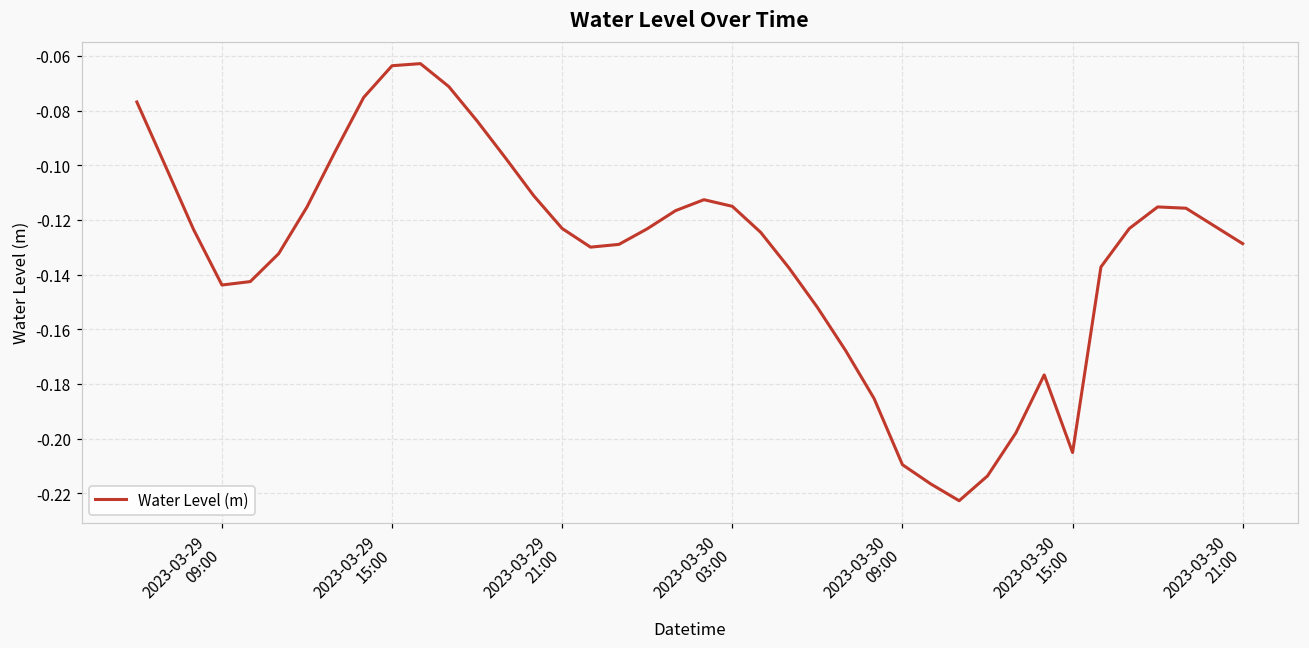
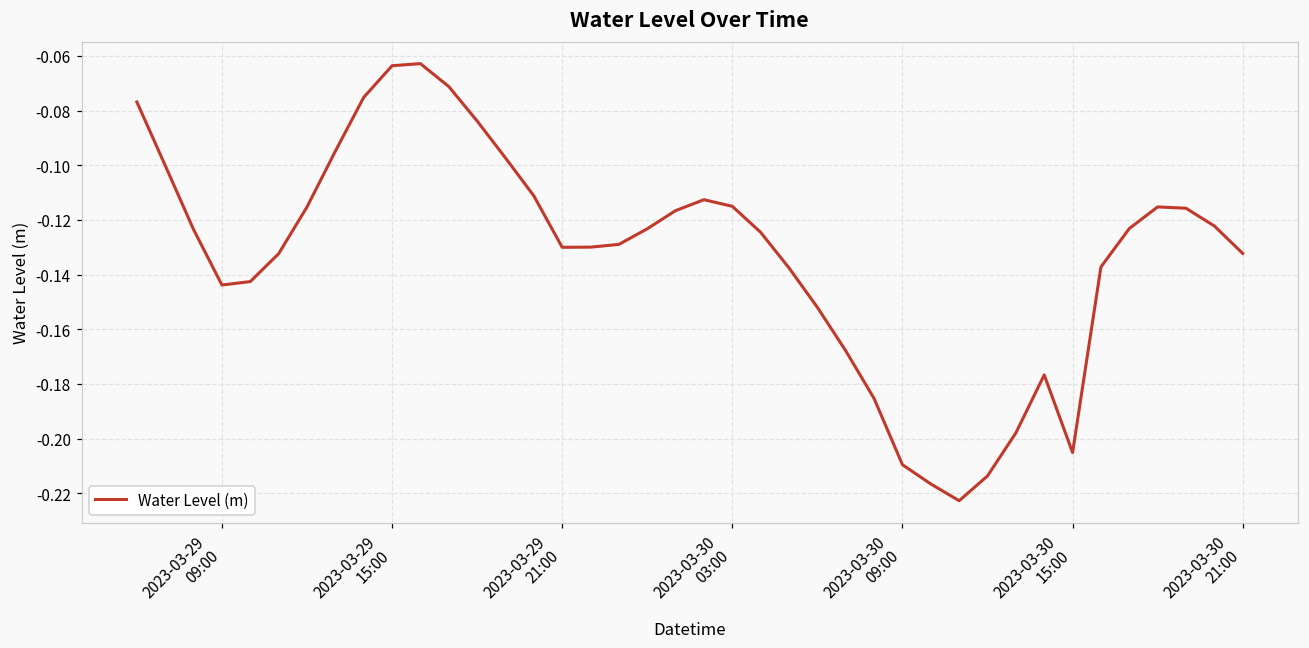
2023-03-29 21:00: -0.123 -> -0.130
2023-03-30 21:00: -0.129 -> -0.132
